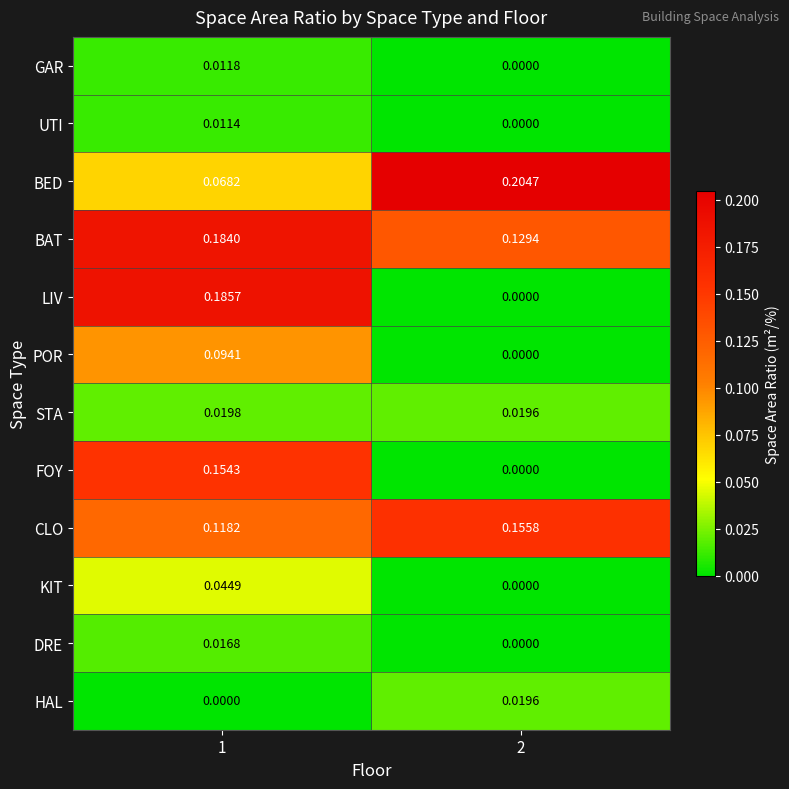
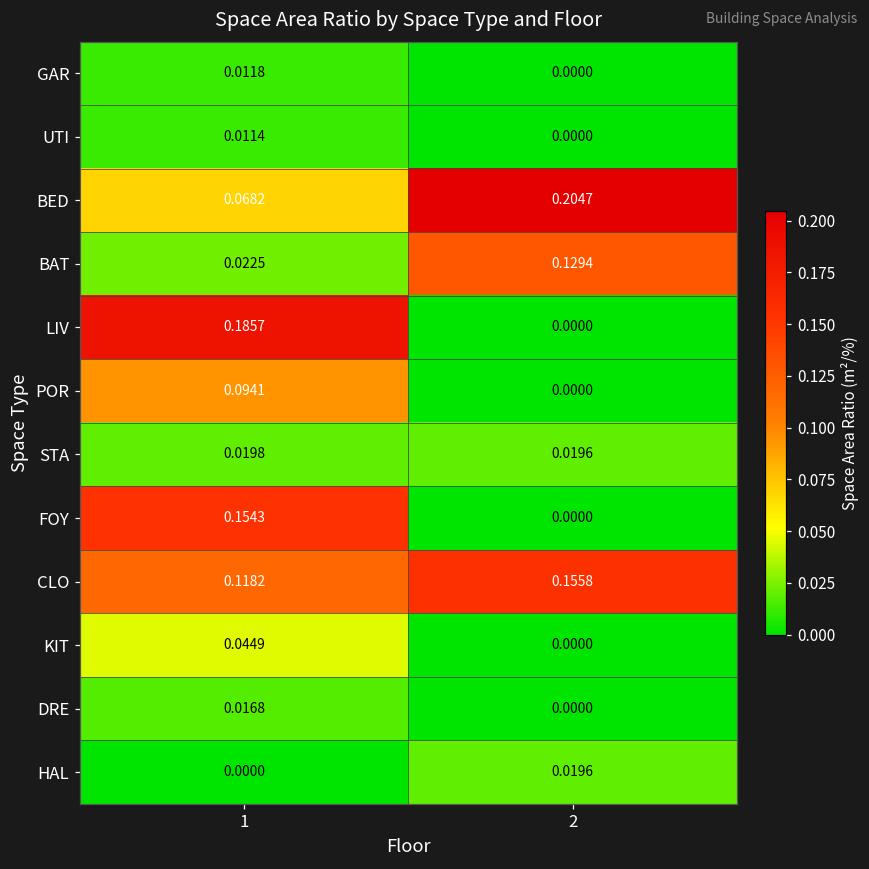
BAT, 1: 0.1840 -> 0.0225
